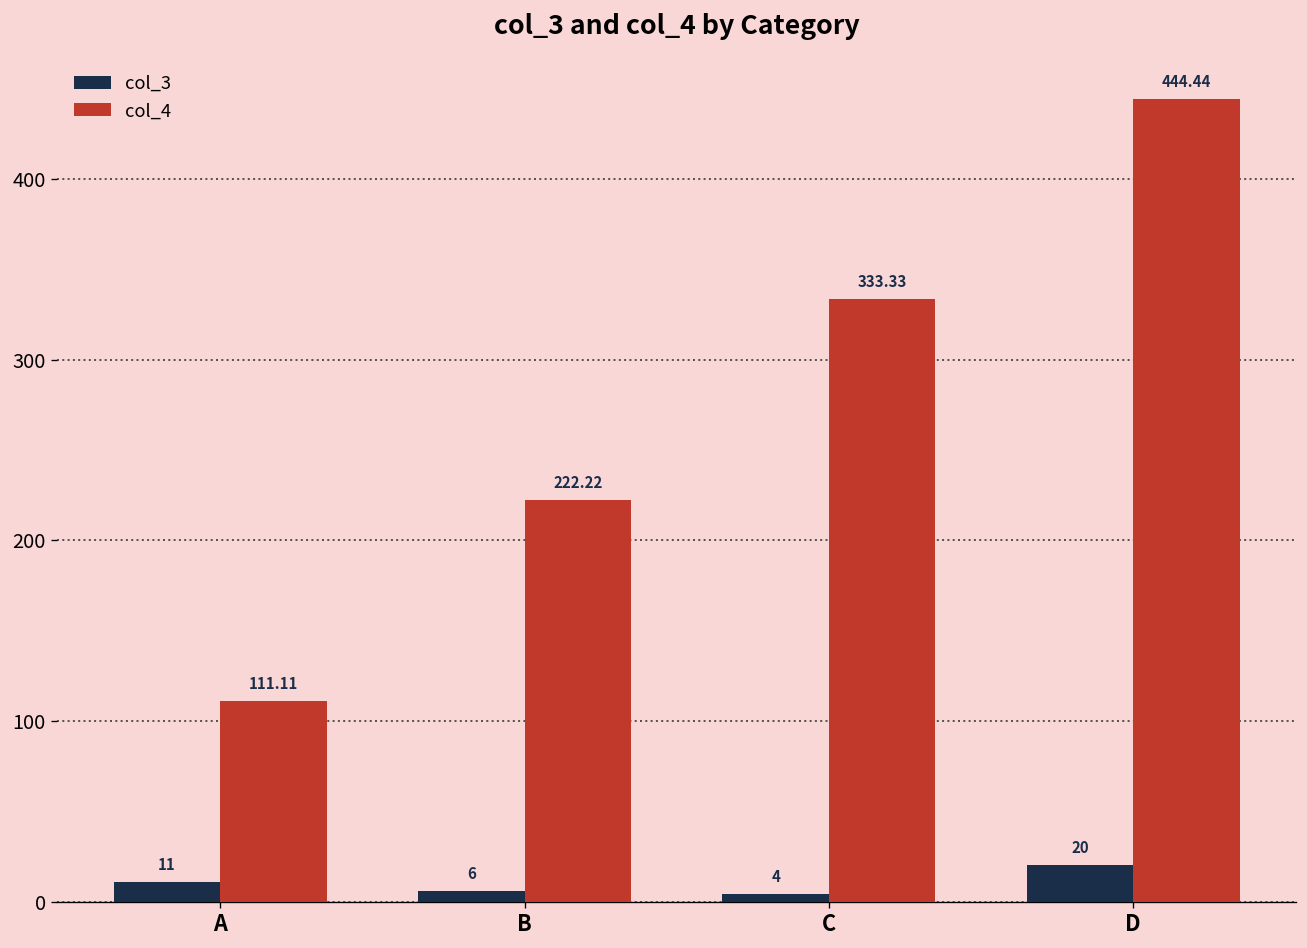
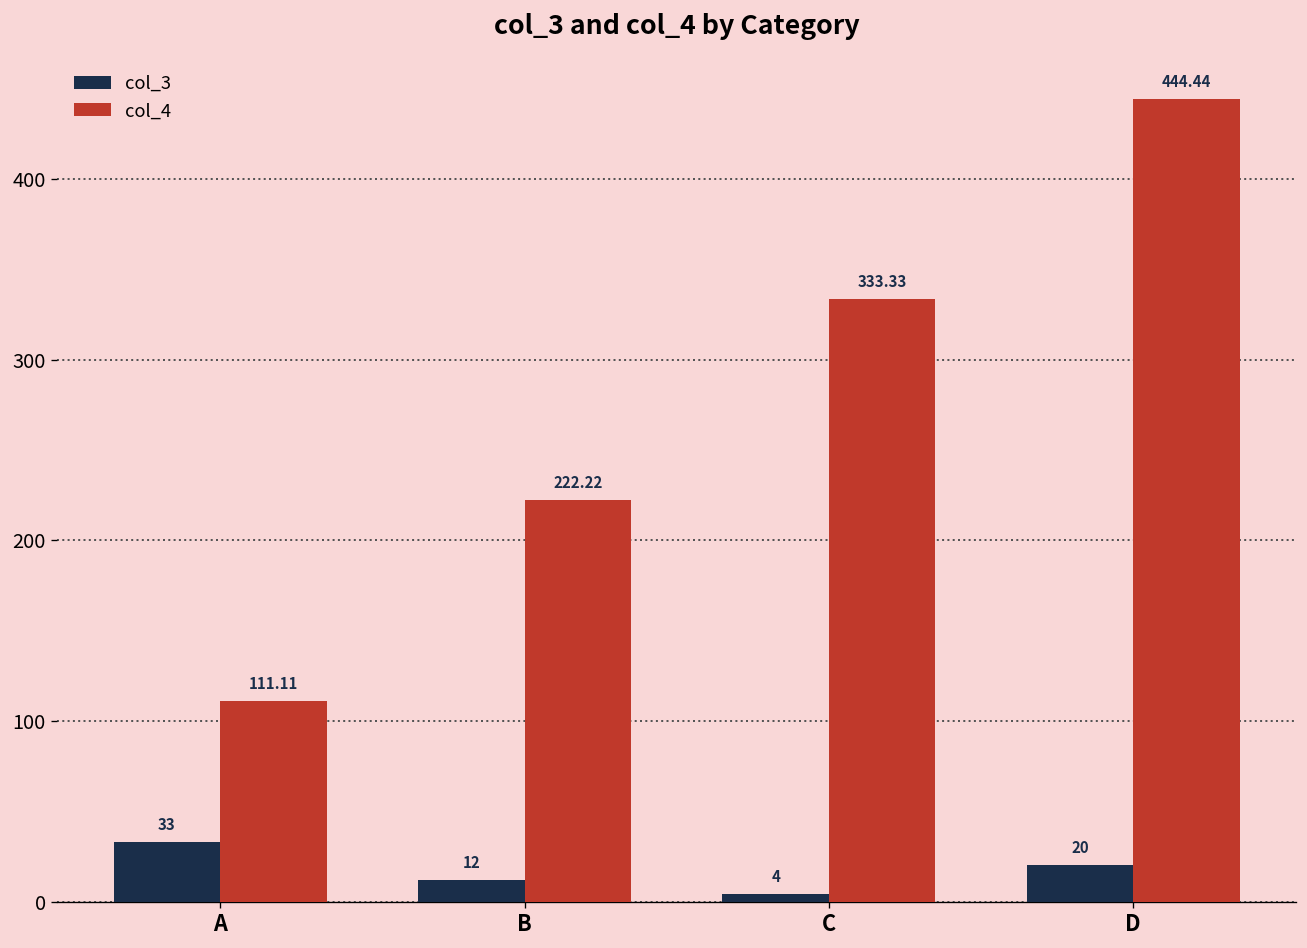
col_3, A: 11 -> 33
col_3, B: 6 -> 12
